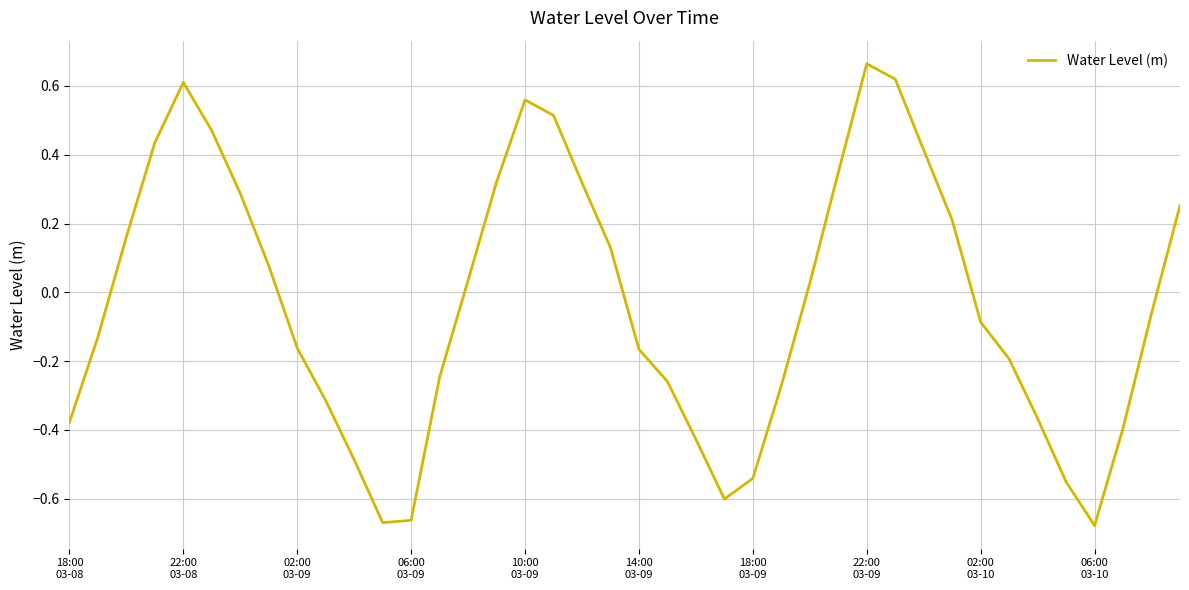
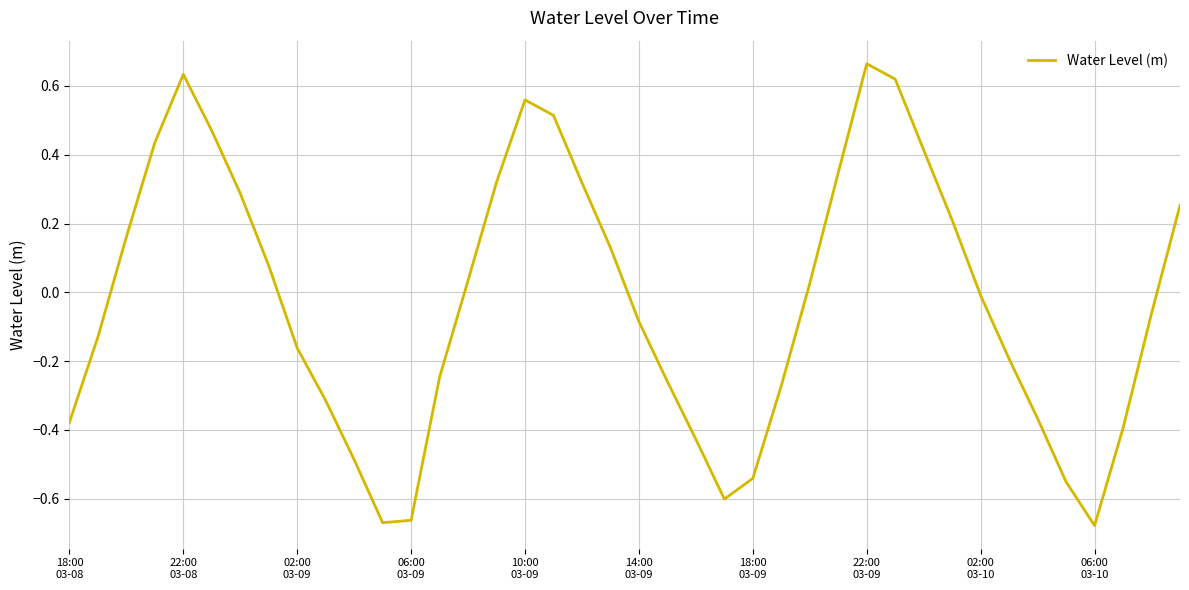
22:00 03-08: 0.61 -> 0.63
14:00 03-09: -0.17 -> -0.09
02:00 03-10: -0.09 -> -0.01
